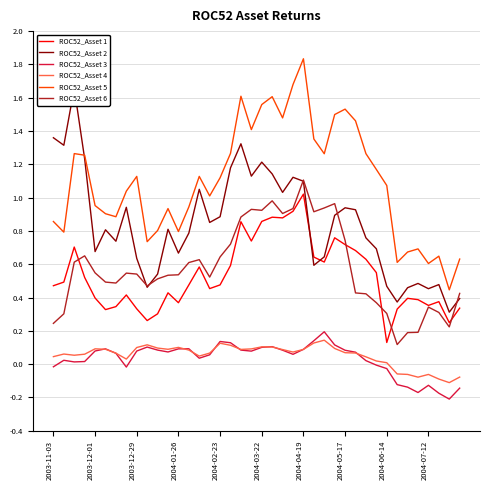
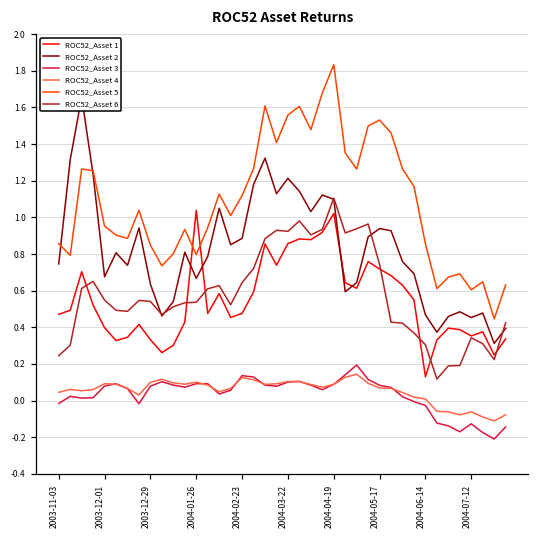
ROC52_Asset 2, 2003-11-03: 1.36 -> 0.75
ROC52_Asset 5, 2003-12-29: 1.13 -> 0.85
ROC52_Asset 1, 2004-01-26: 0.37 -> 1.04
ROC52_Asset 5, 2004-06-14: 1.07 -> 0.86
